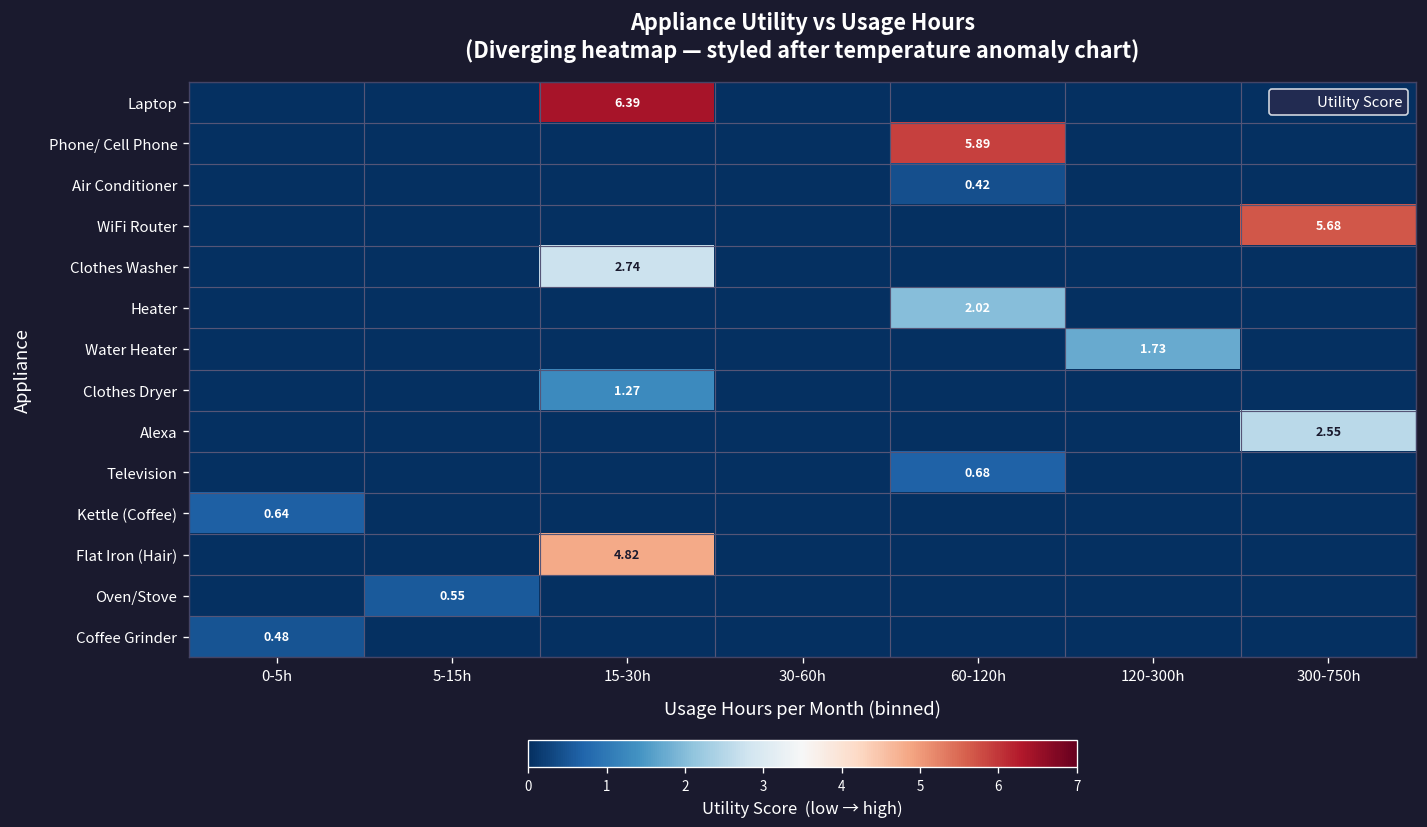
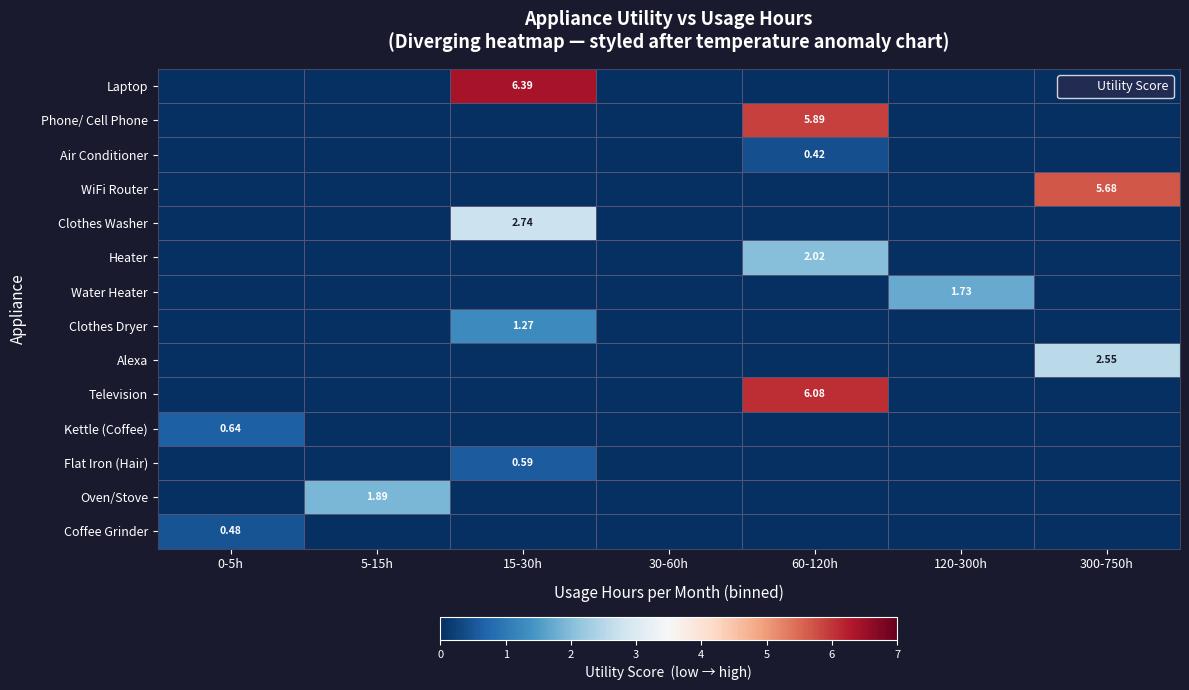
Television, 60-120h: 0.68 -> 6.08
Flat Iron (Hair), 15-30h: 4.82 -> 0.59
Oven/Stove, 5-15h: 0.55 -> 1.89
